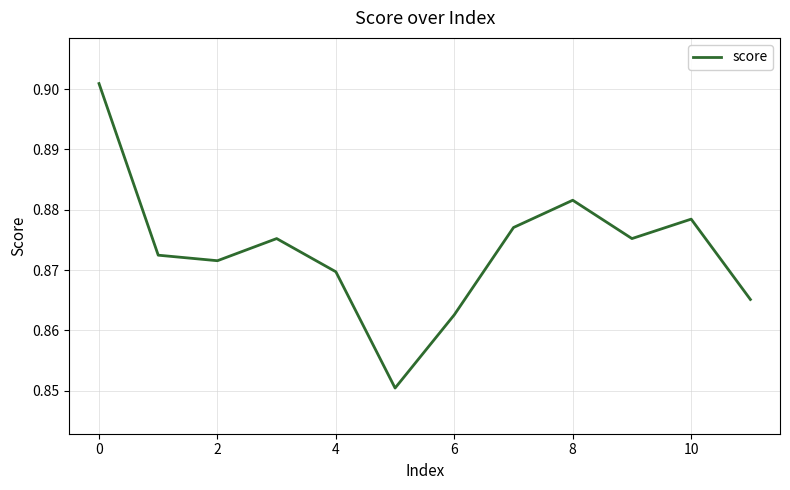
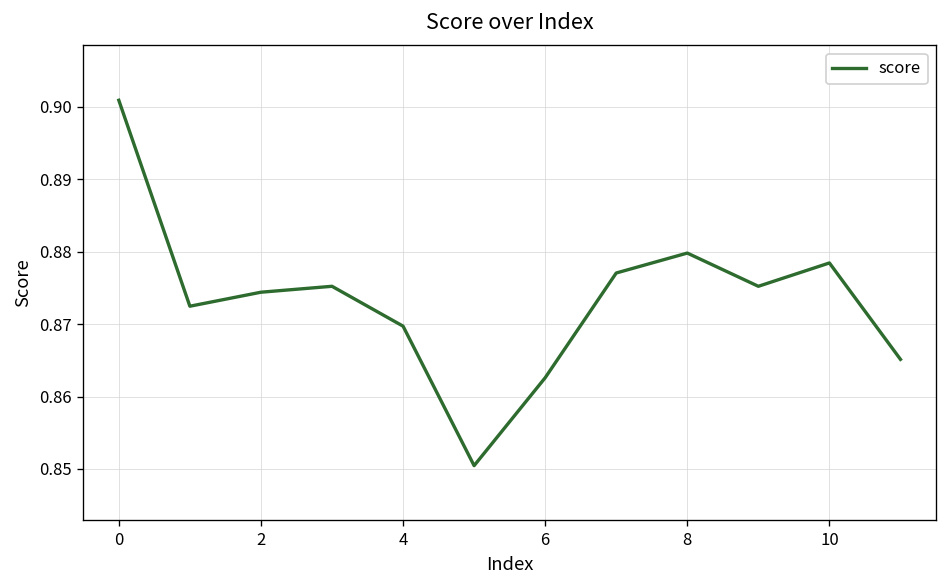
2: 0.872 -> 0.874
8: 0.882 -> 0.880
